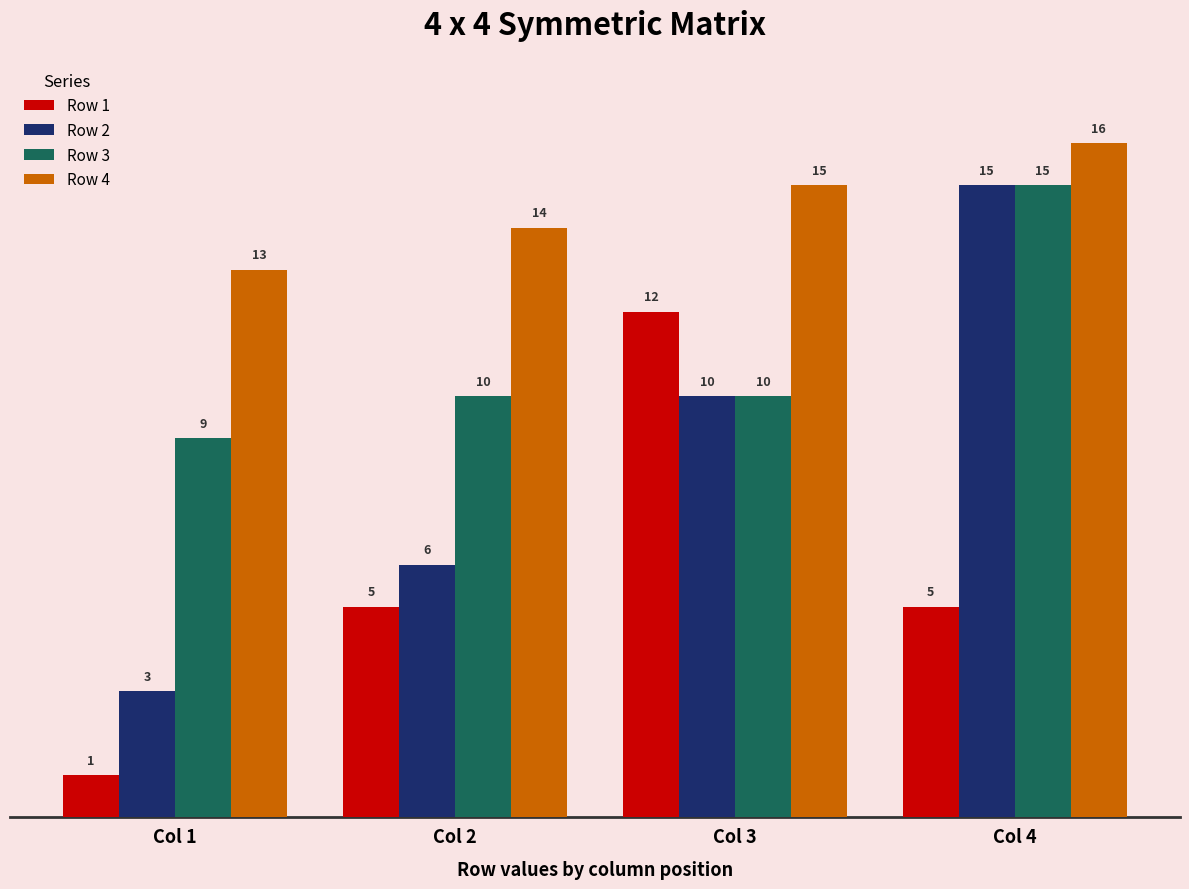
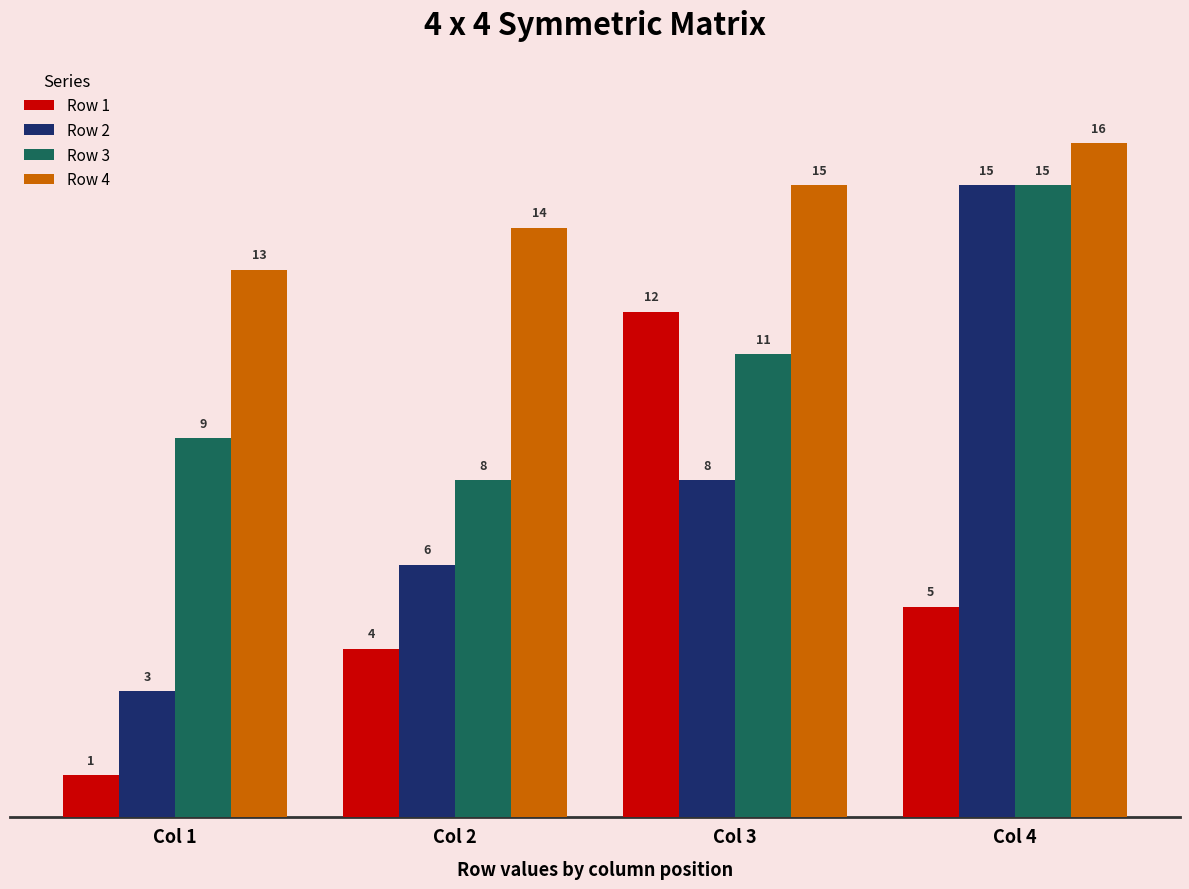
Row 1, Col 2: 5 -> 4
Row 3, Col 2: 10 -> 8
Row 2, Col 3: 10 -> 8
Row 3, Col 3: 10 -> 11
